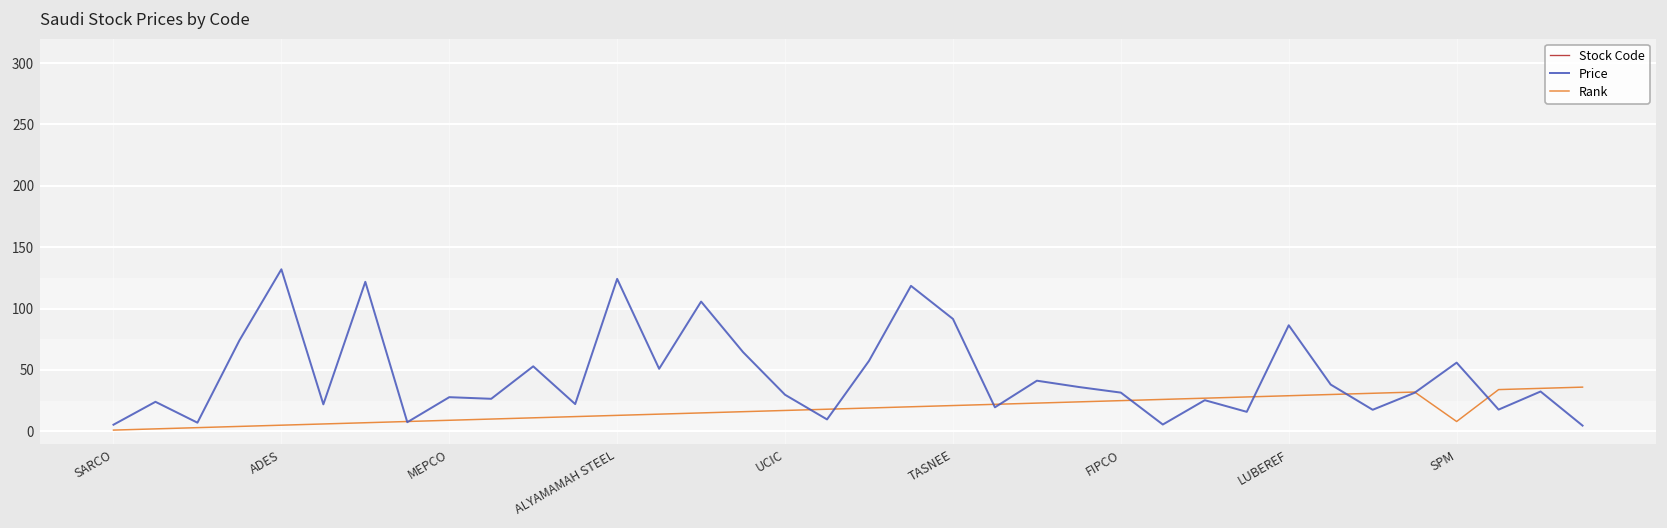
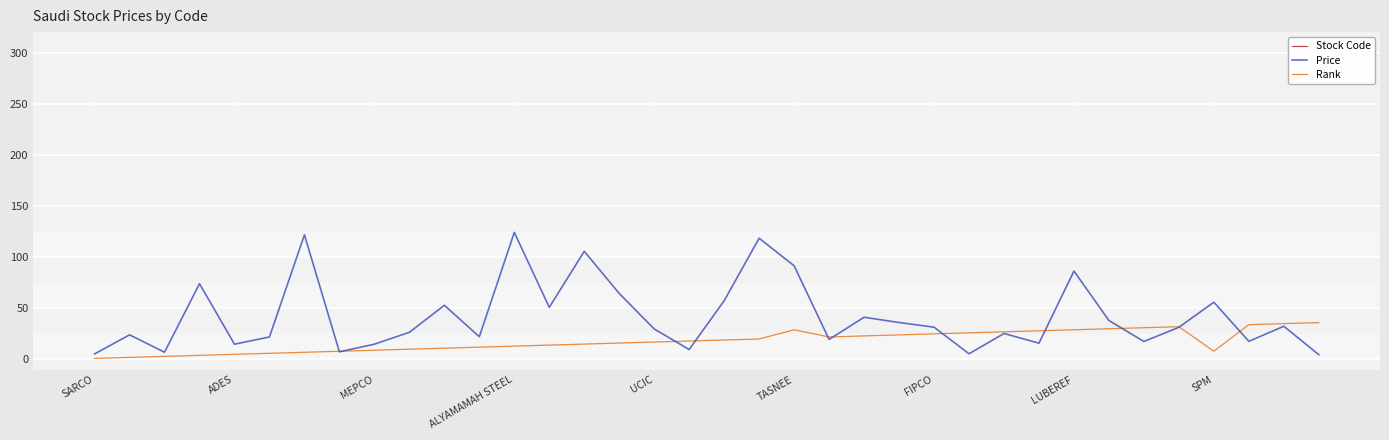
Price, ADES: 132 -> 15
Price, MEPCO: 28 -> 15
Rank, TASNEE: 21 -> 29
